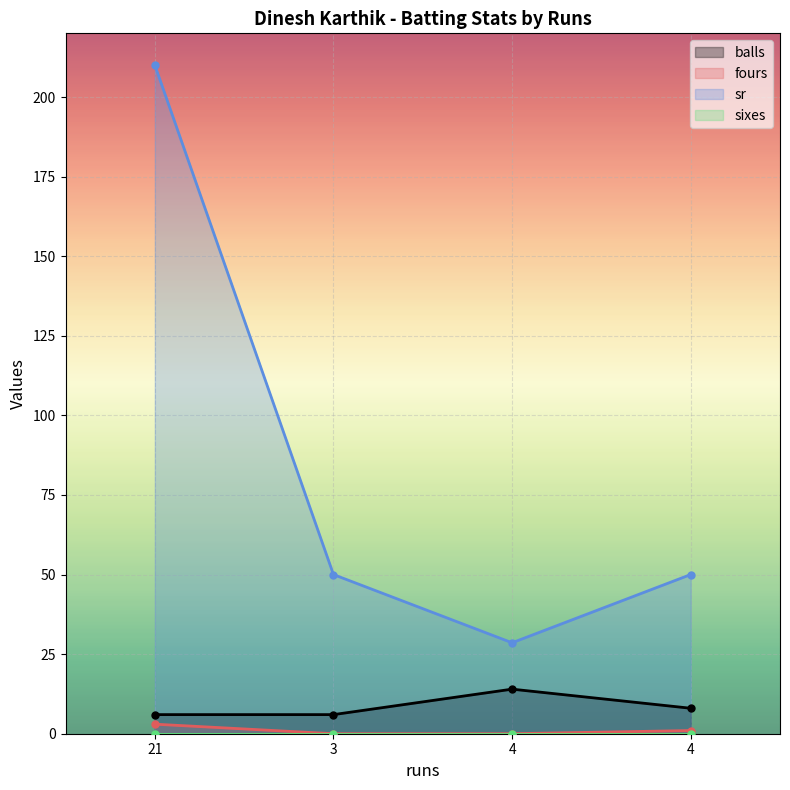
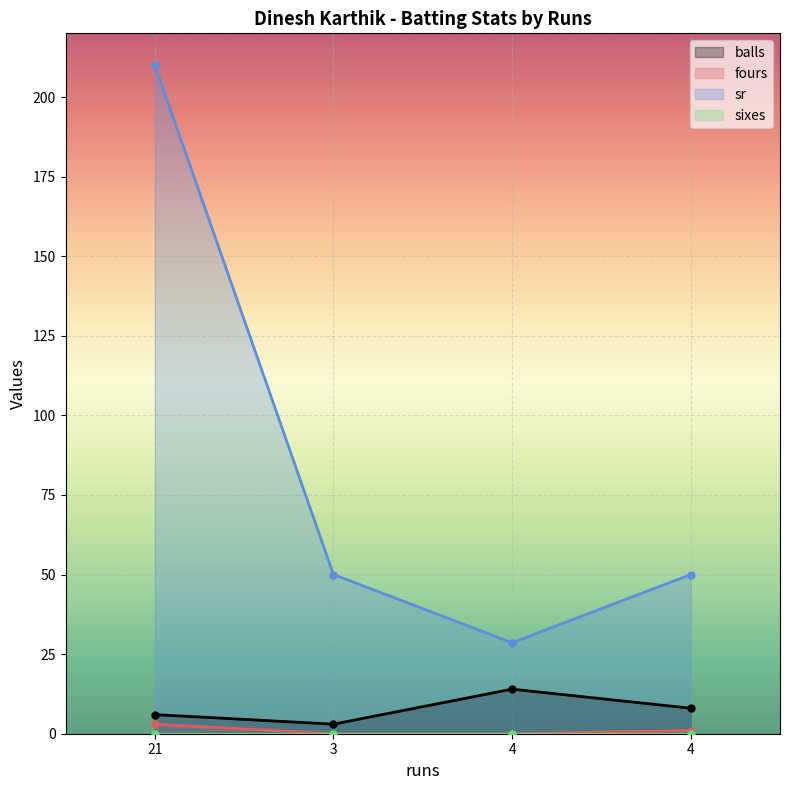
balls, 3: 6 -> 3
